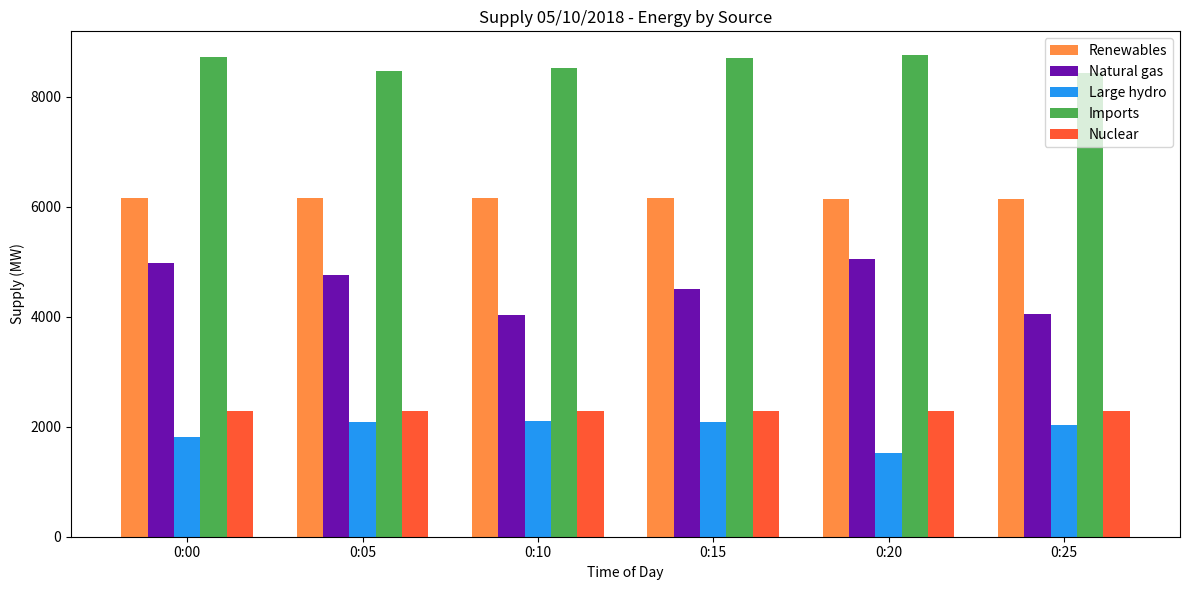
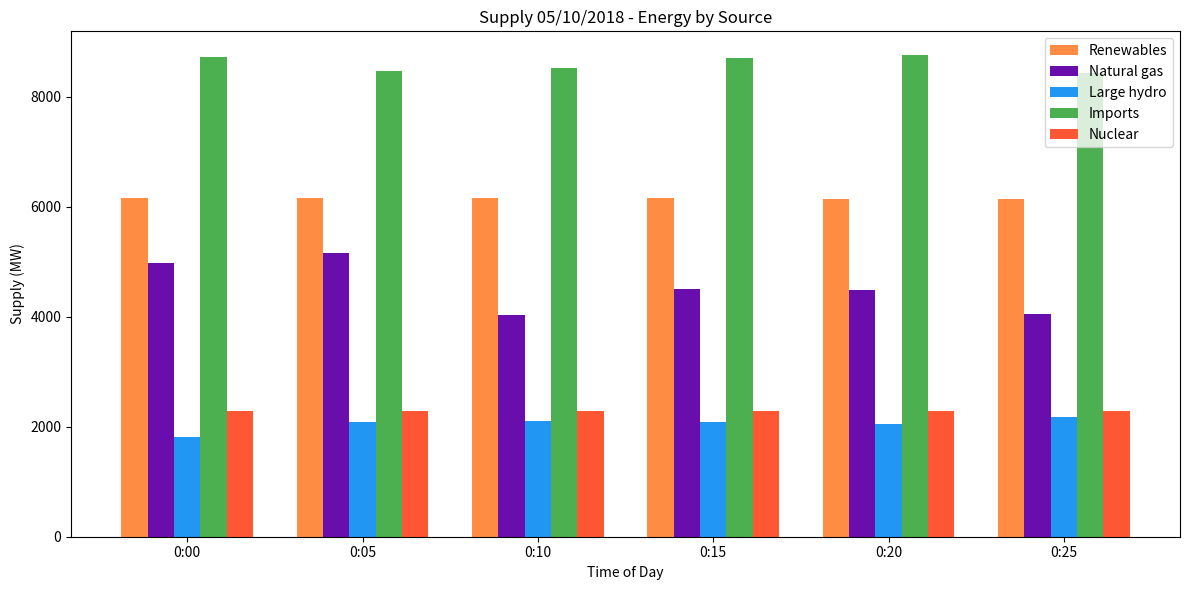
Natural gas, 0:05: 4800 -> 5200
Natural gas, 0:20: 5000 -> 4500
Large hydro, 0:20: 1500 -> 2100
Large hydro, 0:25: 2000 -> 2200
